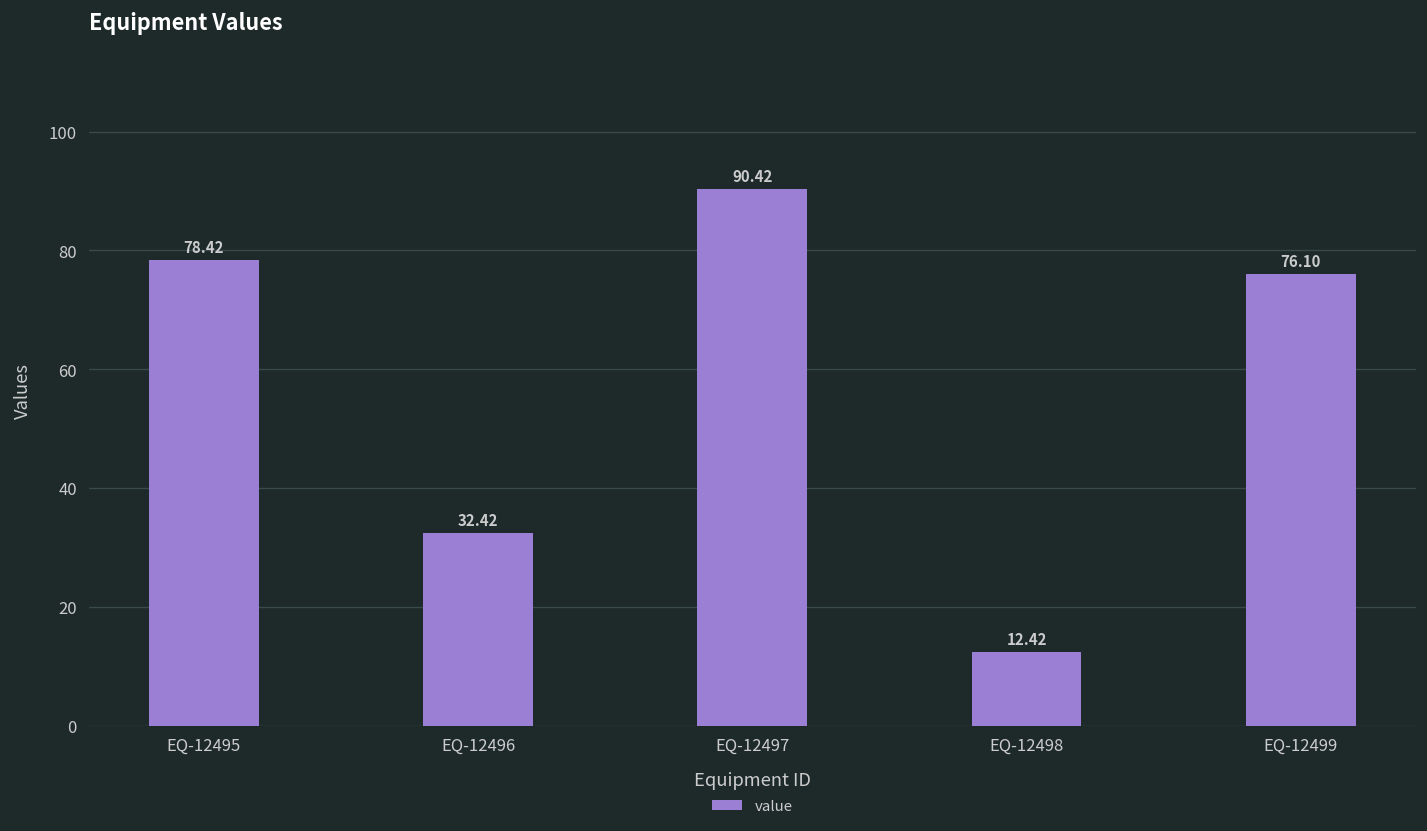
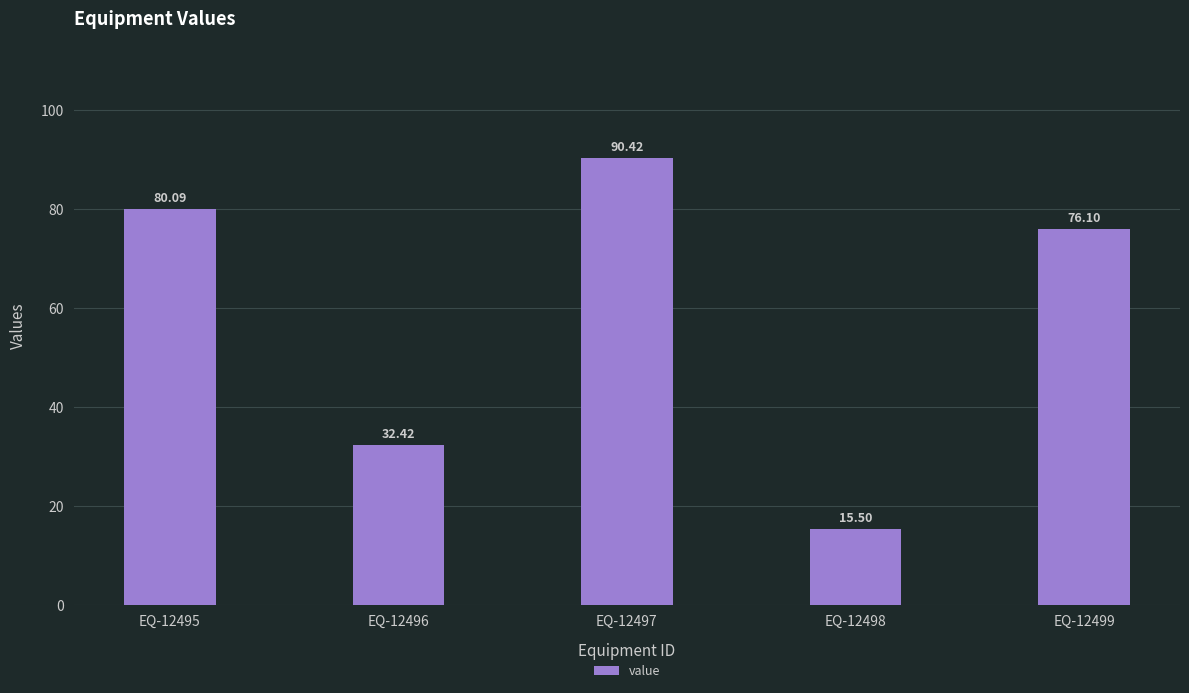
EQ-12495: 78.42 -> 80.09
EQ-12498: 12.42 -> 15.50
